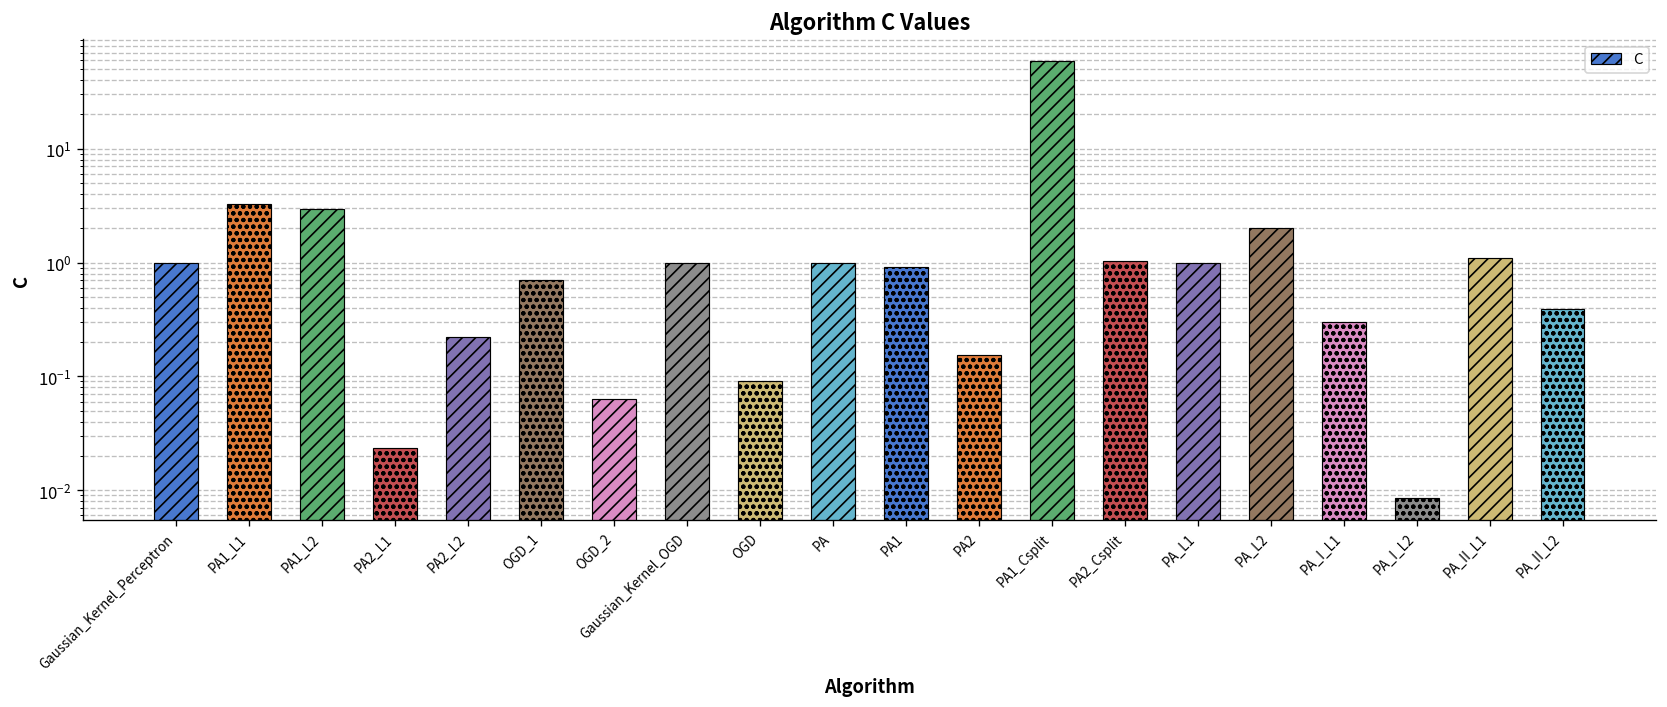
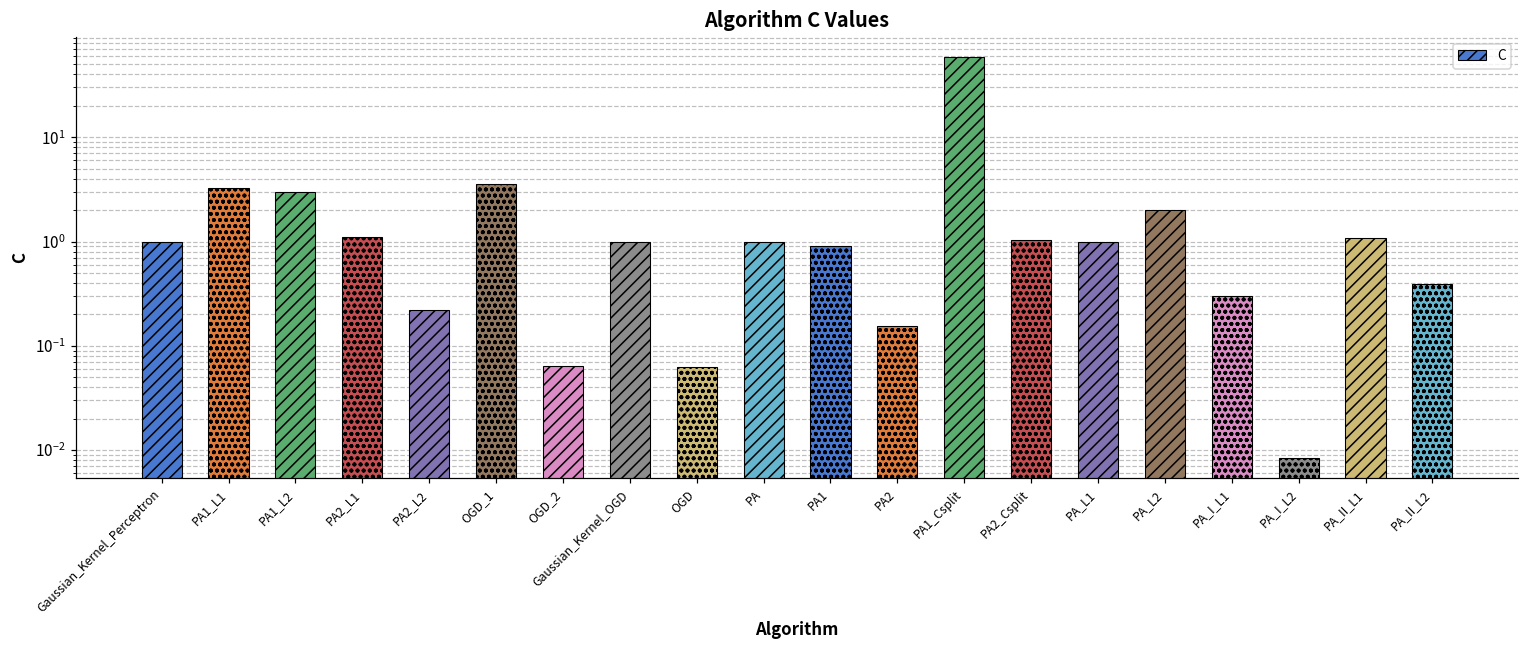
PA2_L1: 0.023 -> 1.1
OGD_1: 0.7 -> 3.6
OGD: 0.09 -> 0.06
